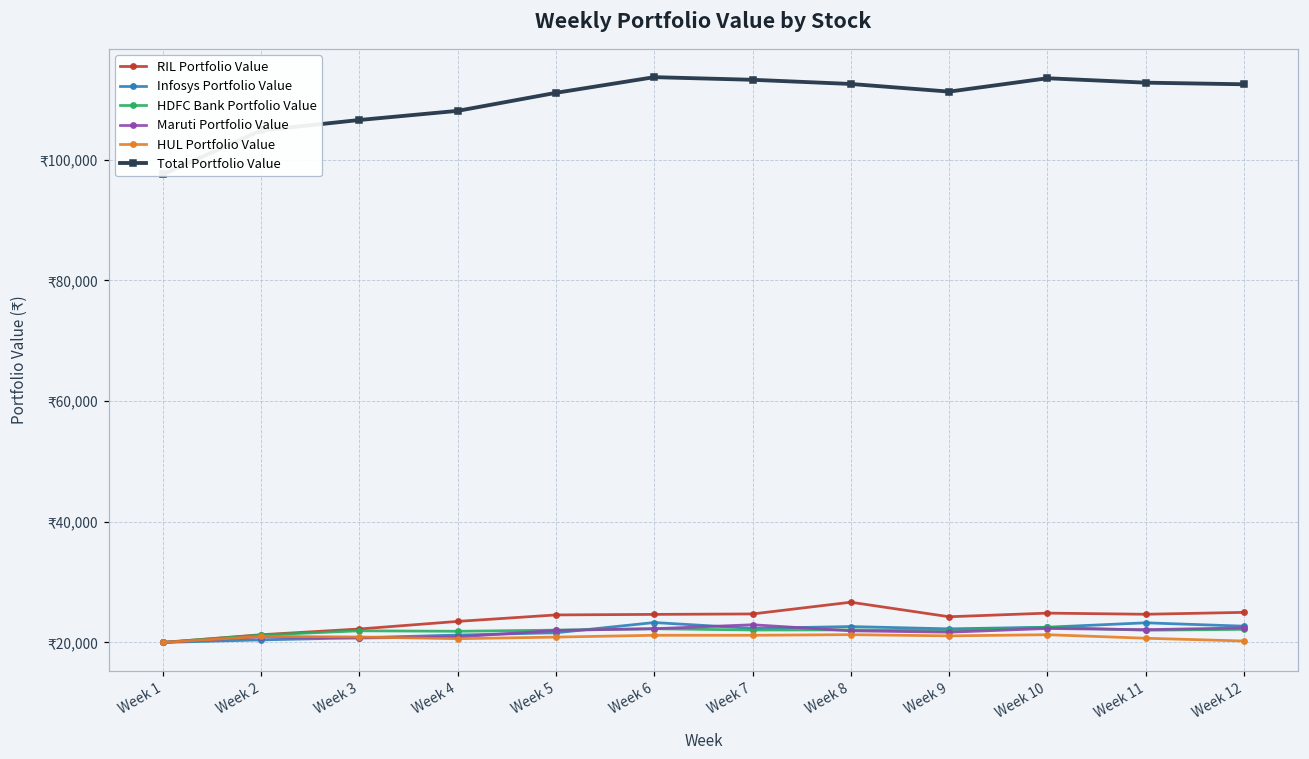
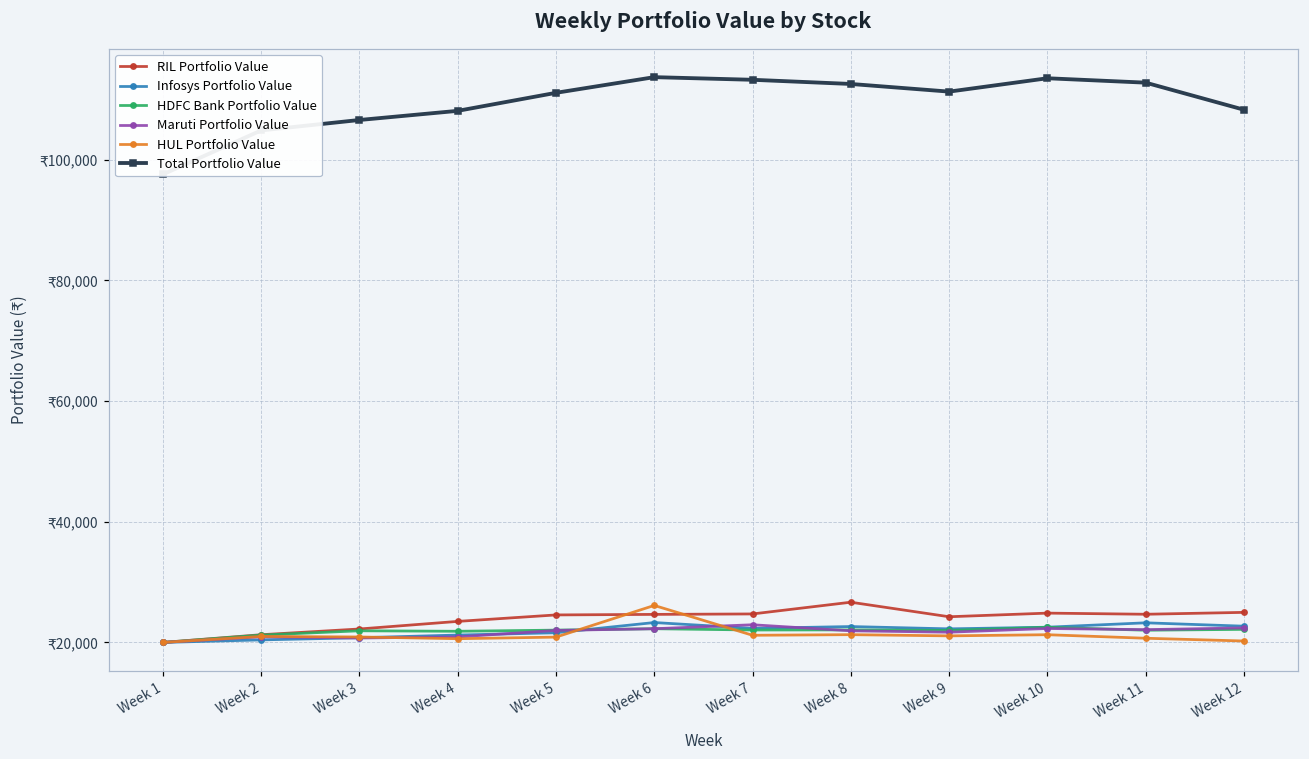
HUL Portfolio Value, Week 6: ₹21,000 -> ₹26,000
Total Portfolio Value, Week 12: ₹112,000 -> ₹108,000
